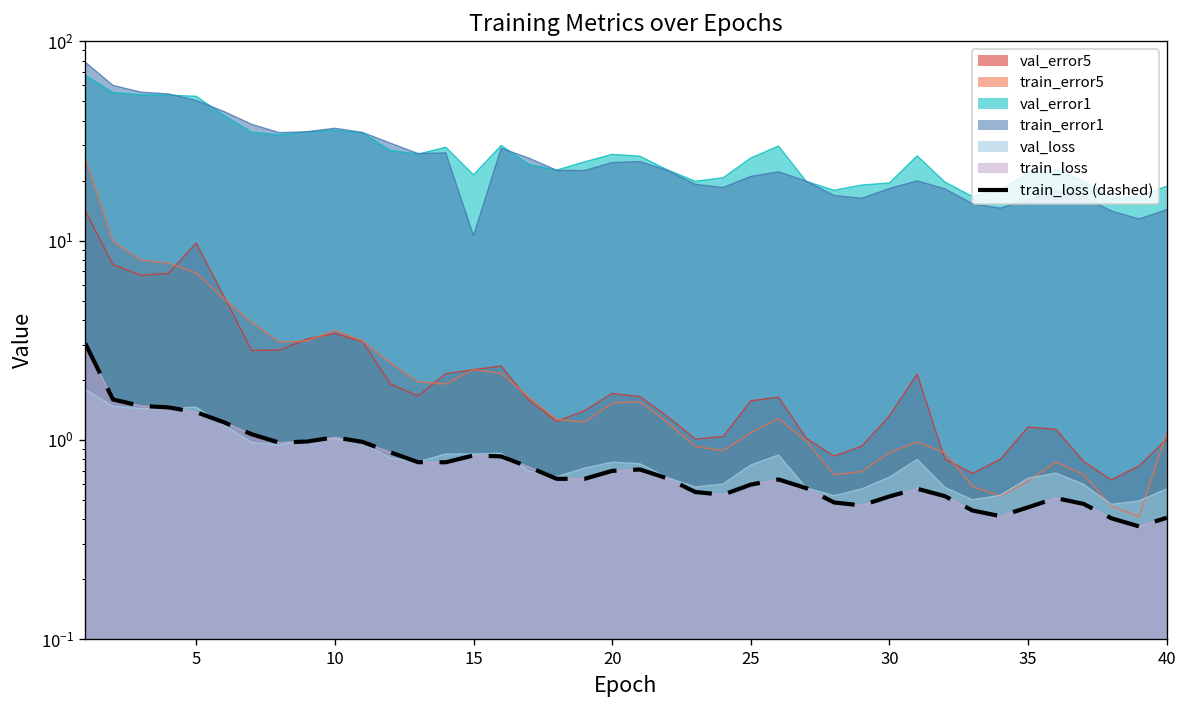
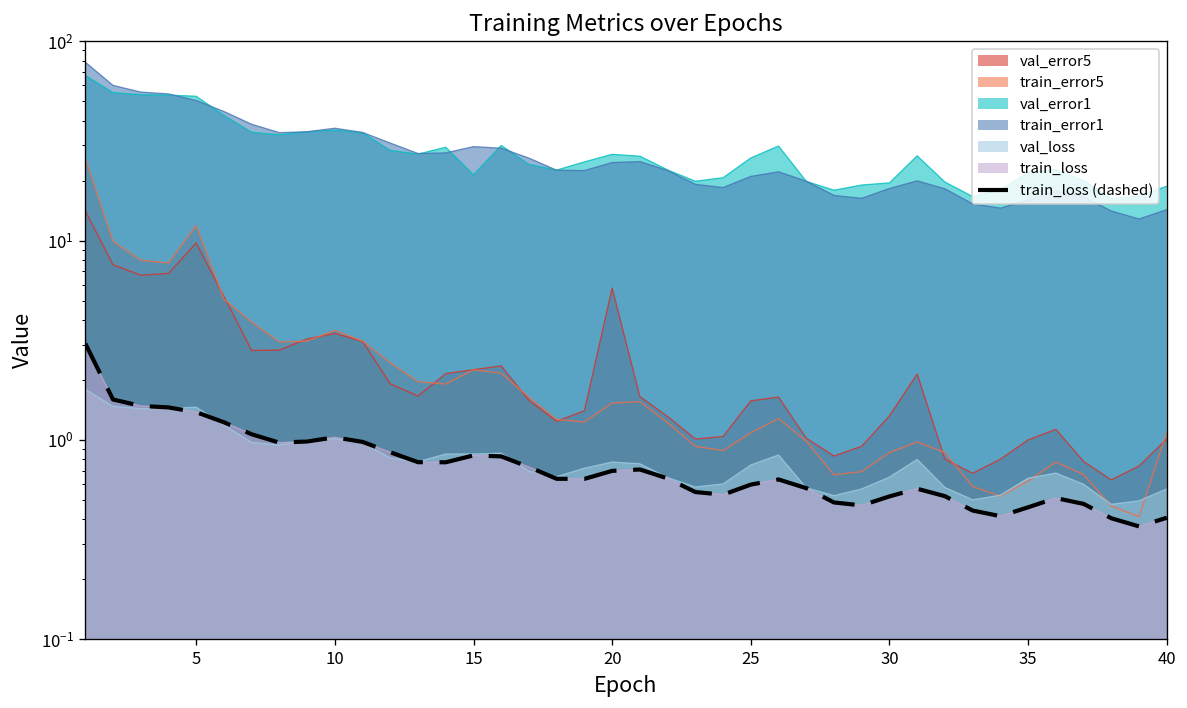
train_error5, 5: 6.9 -> 12
train_error1, 15: 11 -> 30
val_error5, 20: 1.7 -> 5.8
val_error5, 35: 1.2 -> 1.0
